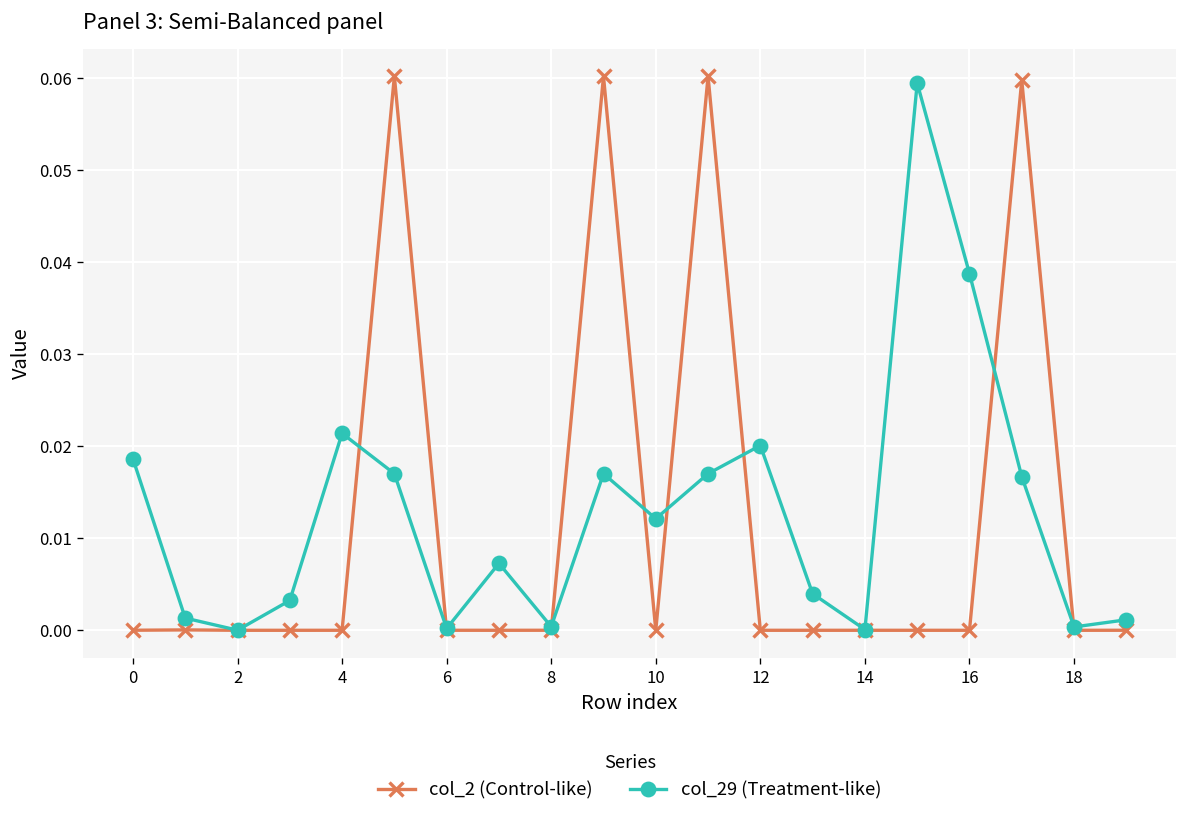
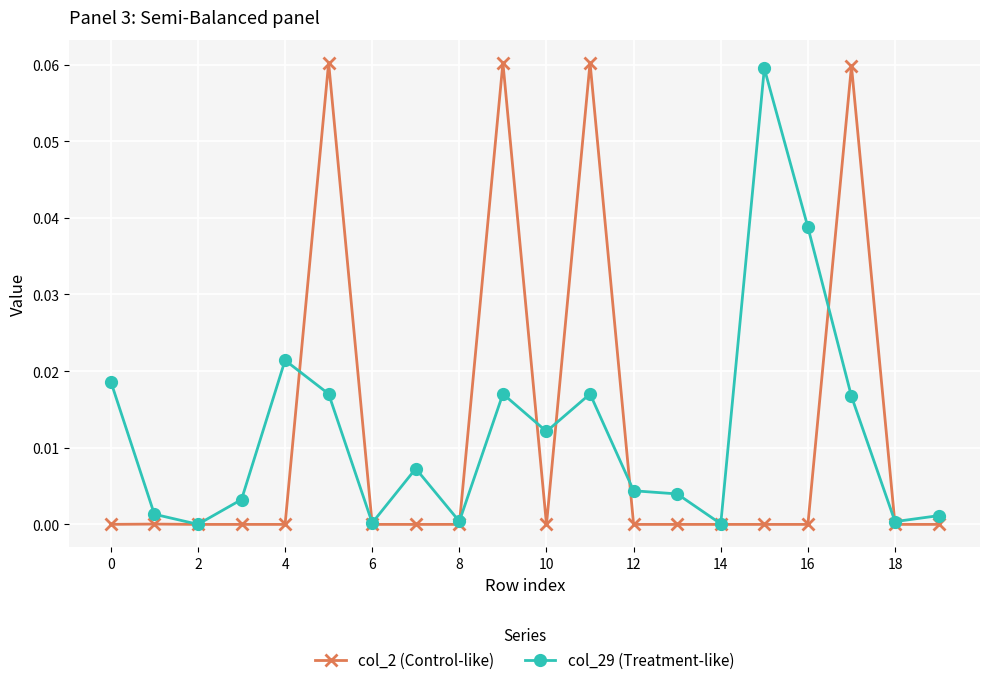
col_29 (Treatment-like), 12: 0.020 -> 0.004
